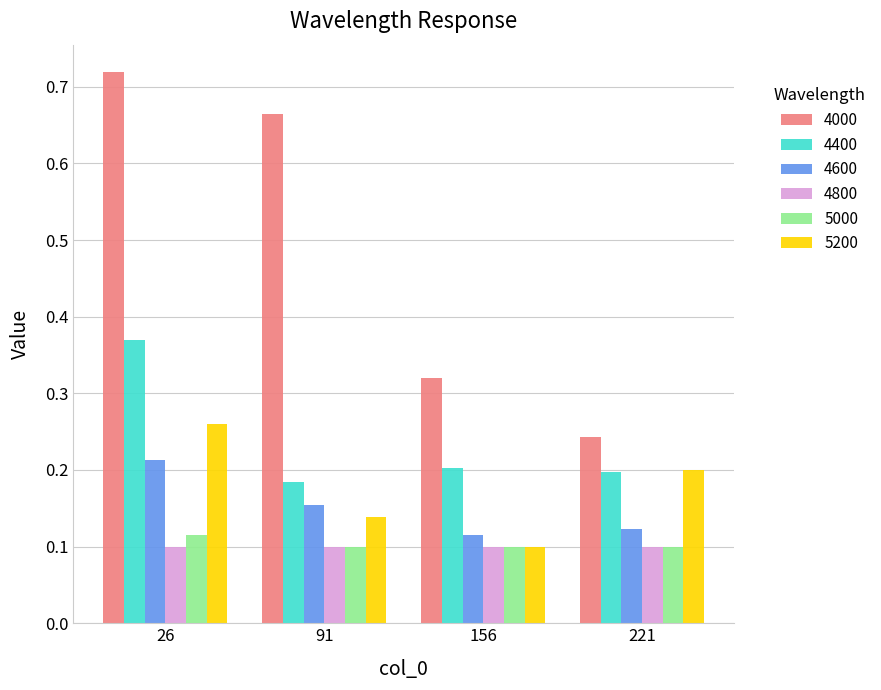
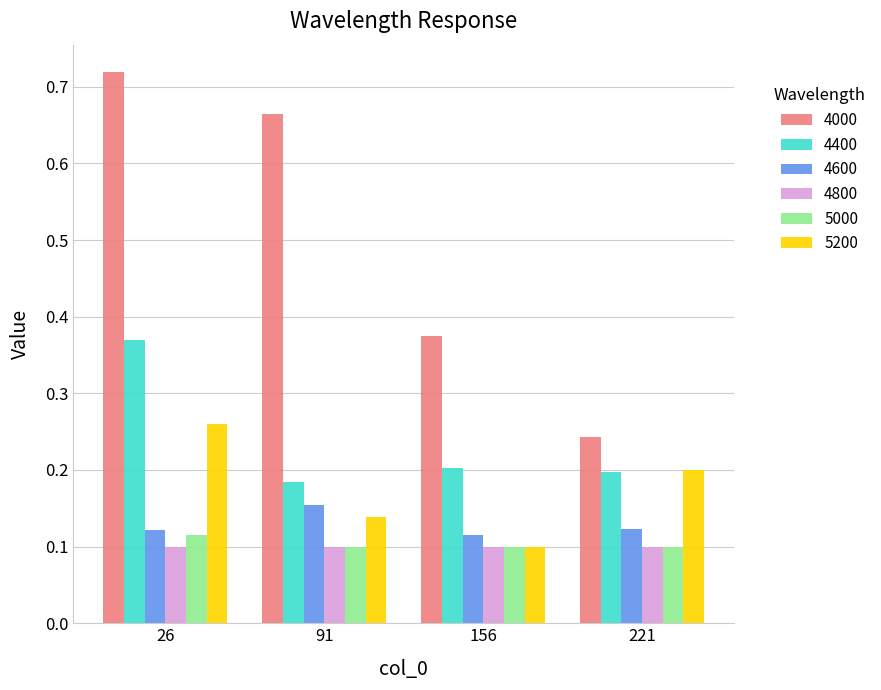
4600, 26: 0.21 -> 0.12
4000, 156: 0.32 -> 0.37
